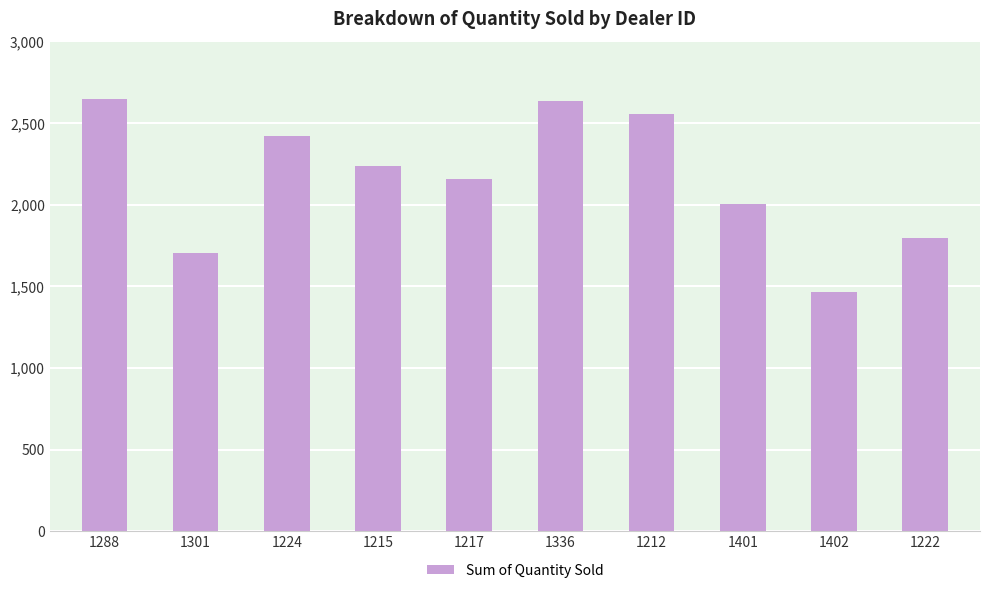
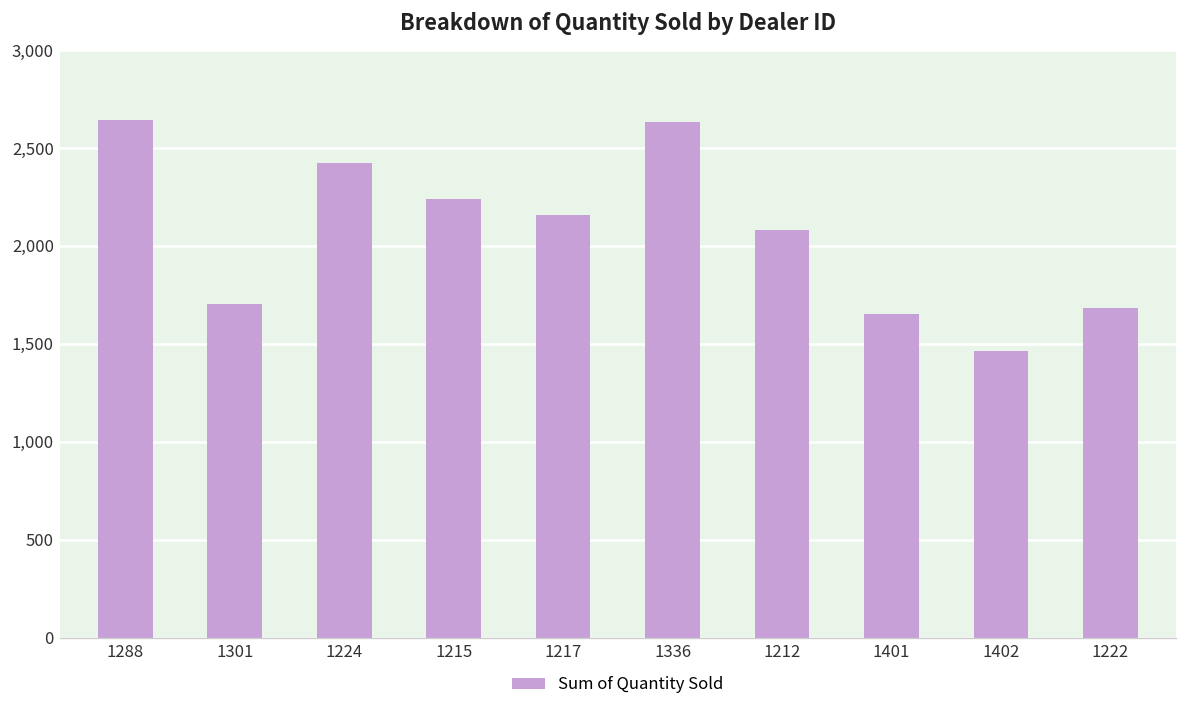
1212: 2,550 -> 2,080
1401: 2,010 -> 1,650
1222: 1,800 -> 1,680
